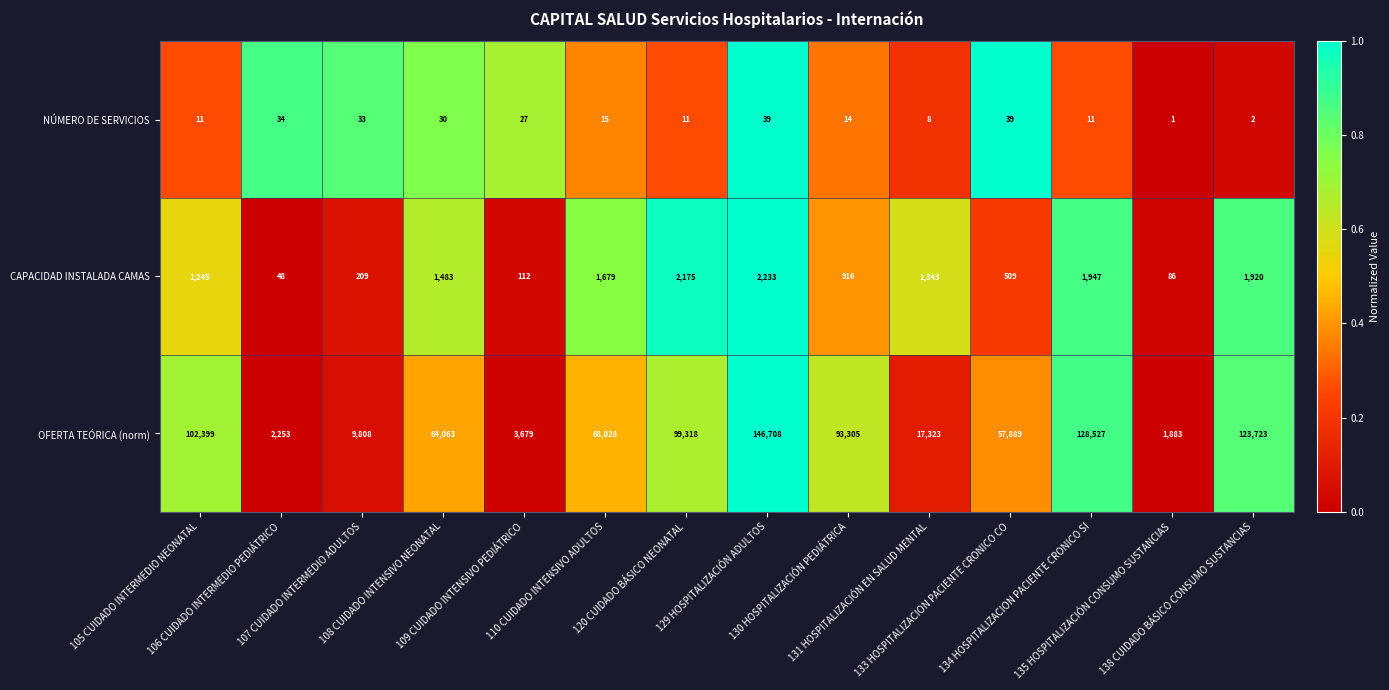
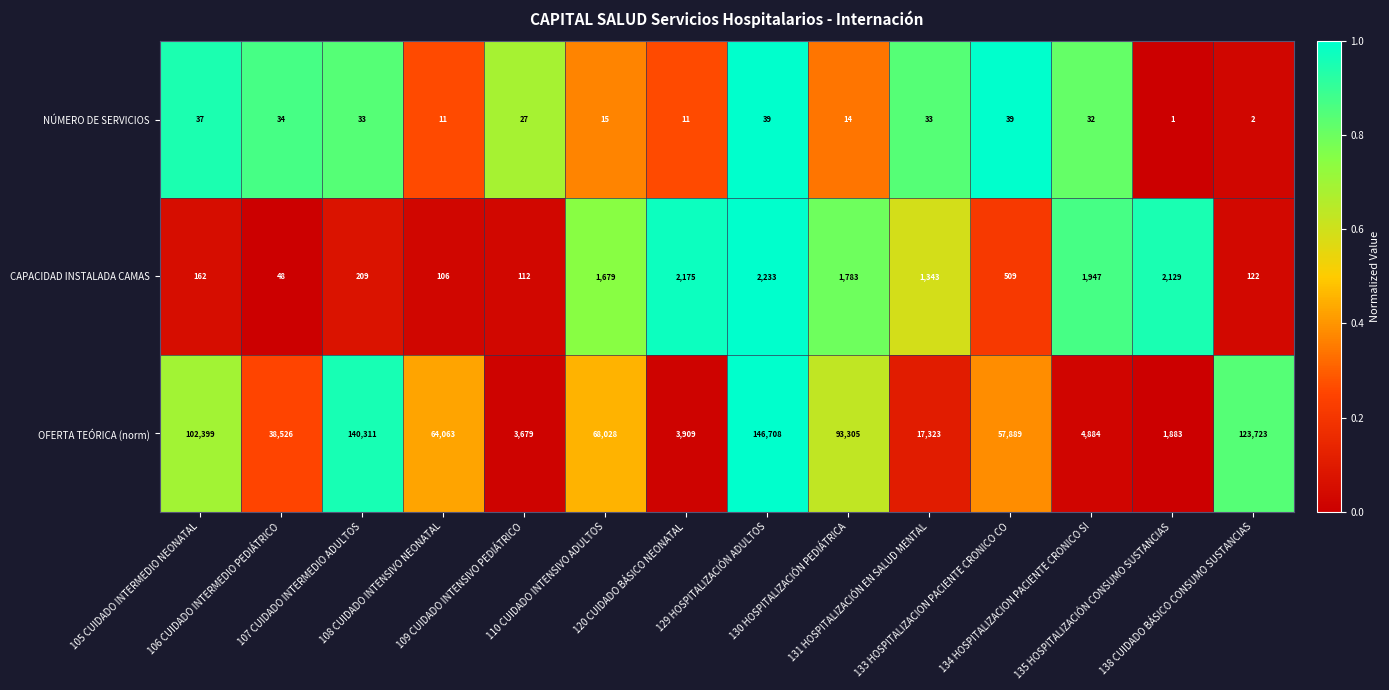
NÚMERO DE SERVICIOS, 105 CUIDADO INTERMEDIO NEONATAL: 11 -> 37
NÚMERO DE SERVICIOS, 108 CUIDADO INTENSIVO NEONATAL: 30 -> 11
NÚMERO DE SERVICIOS, 131 HOSPITALIZACIÓN EN SALUD MENTAL: 8 -> 33
NÚMERO DE SERVICIOS, 134 HOSPITALIZACION PACIENTE CRONICO SI: 11 -> 32
CAPACIDAD INSTALADA CAMAS, 105 CUIDADO INTERMEDIO NEONATAL: 1,245 -> 162
CAPACIDAD INSTALADA CAMAS, 108 CUIDADO INTENSIVO NEONATAL: 1,483 -> 106
CAPACIDAD INSTALADA CAMAS, 130 HOSPITALIZACIÓN PEDIÁTRICA: 916 -> 1,783
CAPACIDAD INSTALADA CAMAS, 135 HOSPITALIZACIÓN CONSUMO SUSTANCIAS: 86 -> 2,129
CAPACIDAD INSTALADA CAMAS, 138 CUIDADO BÁSICO CONSUMO SUSTANCIAS: 1,920 -> 122
OFERTA TEÓRICA (norm), 106 CUIDADO INTERMEDIO PEDIÁTRICO: 2,253 -> 38,526
OFERTA TEÓRICA (norm), 107 CUIDADO INTERMEDIO ADULTOS: 9,808 -> 140,311
OFERTA TEÓRICA (norm), 120 CUIDADO BÁSICO NEONATAL: 99,318 -> 3,909
OFERTA TEÓRICA (norm), 134 HOSPITALIZACION PACIENTE CRONICO SI: 128,527 -> 4,884
